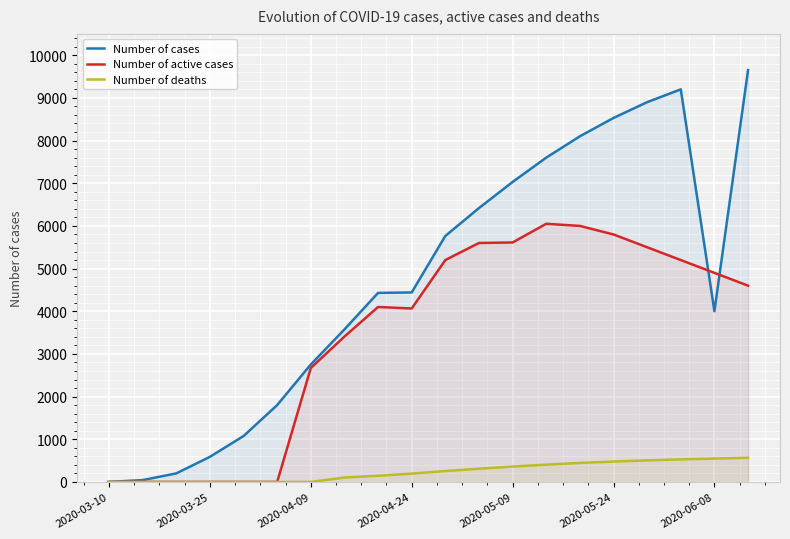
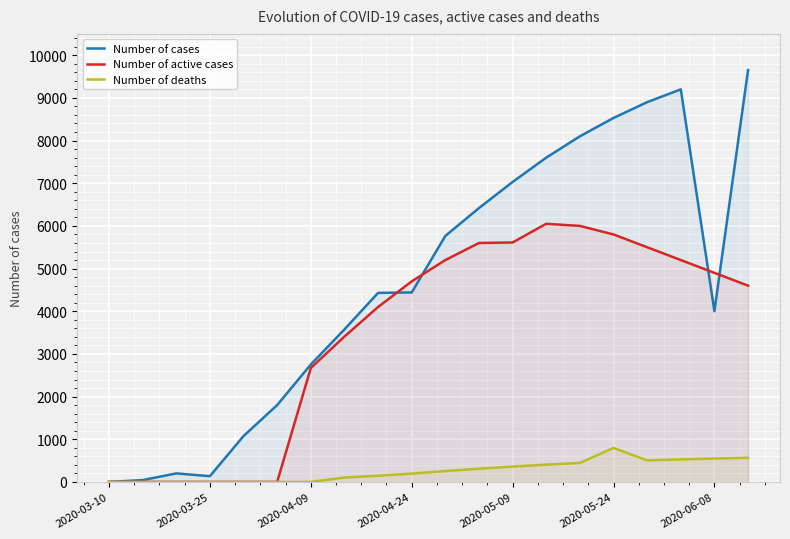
Number of cases, 2020-03-25: 600 -> 100
Number of active cases, 2020-04-24: 4100 -> 4700
Number of deaths, 2020-05-24: 500 -> 800
